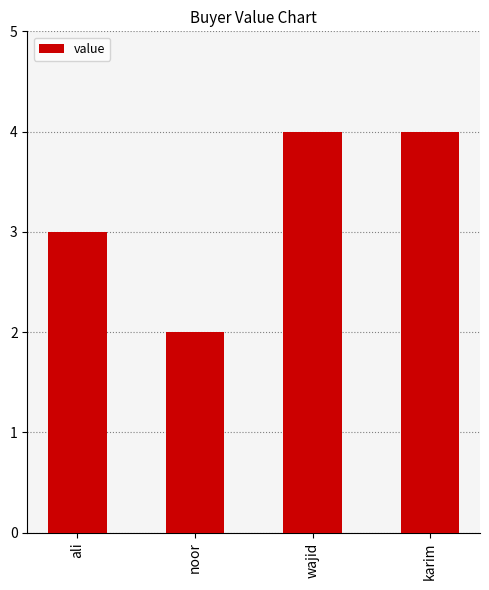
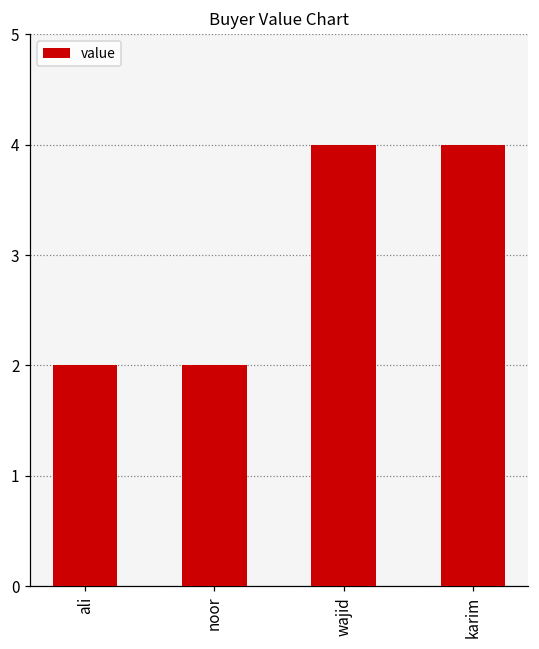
ali: 3 -> 2
